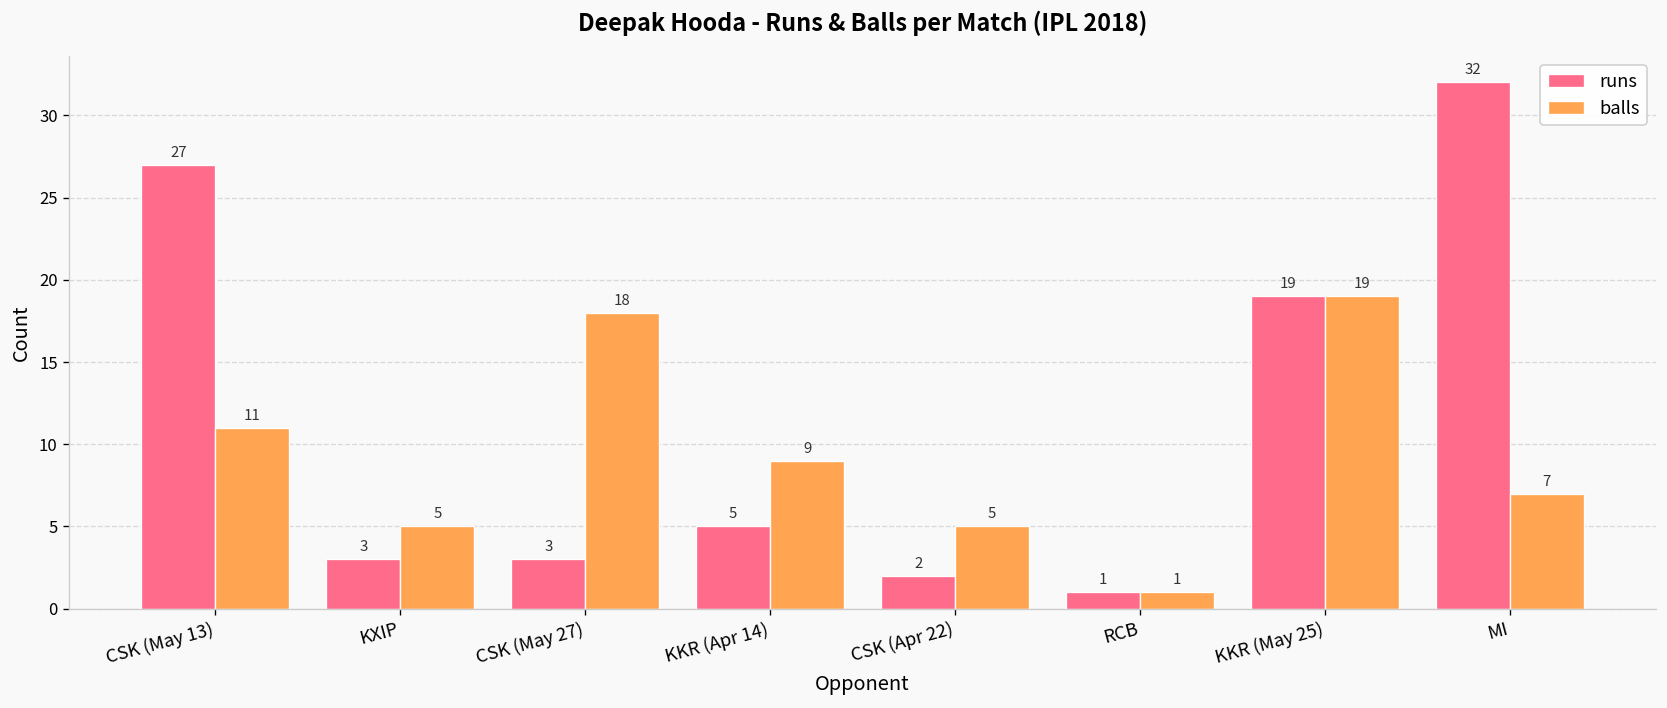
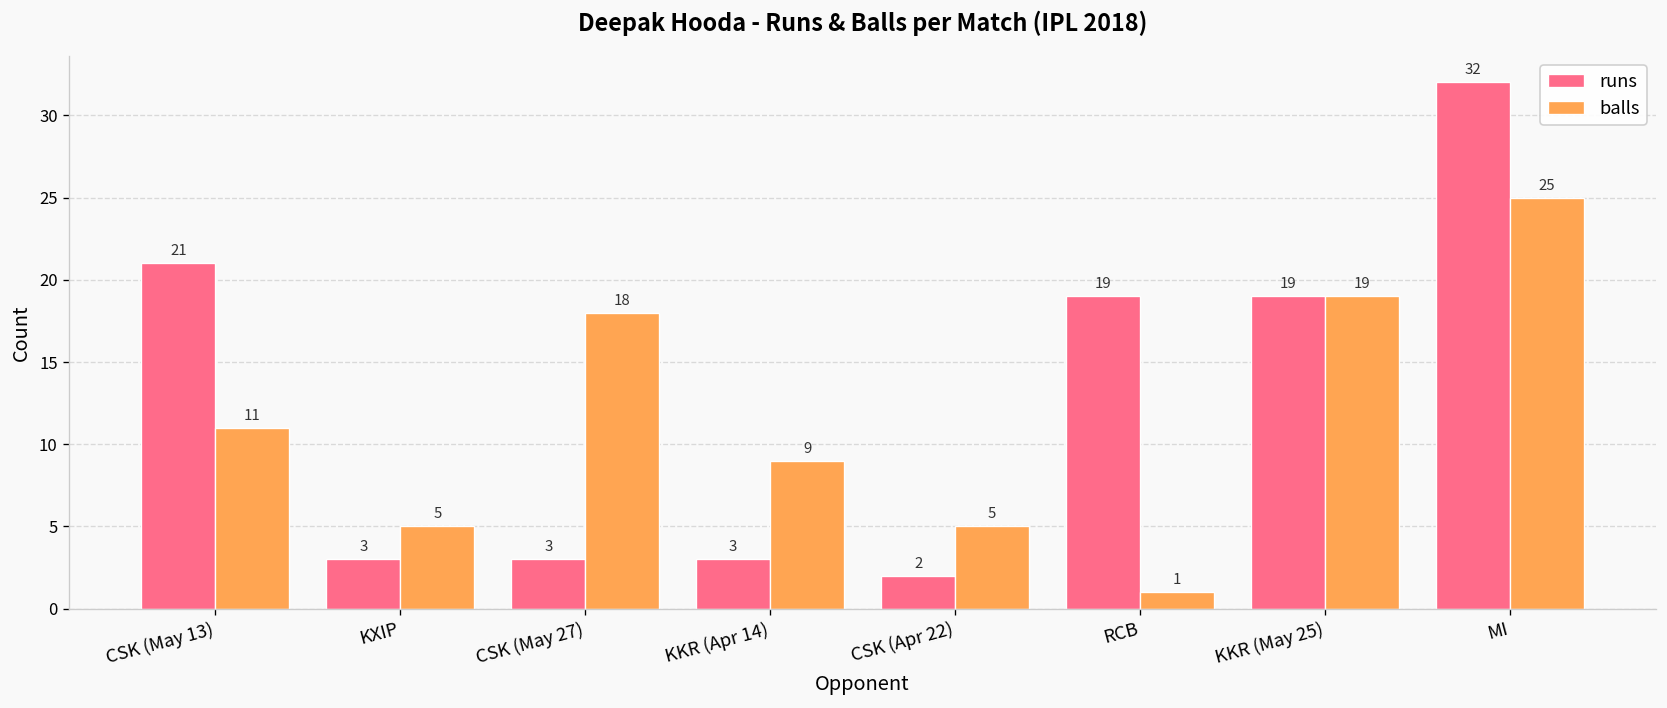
runs, CSK (May 13): 27 -> 21
runs, KKR (Apr 14): 5 -> 3
runs, RCB: 1 -> 19
balls, MI: 7 -> 25
